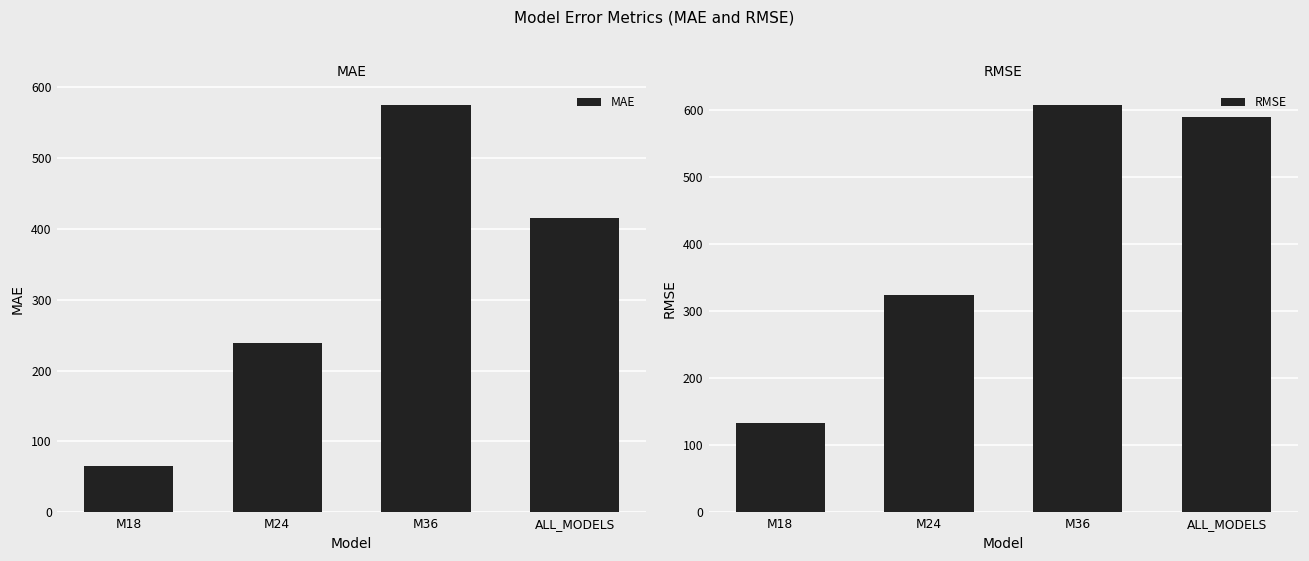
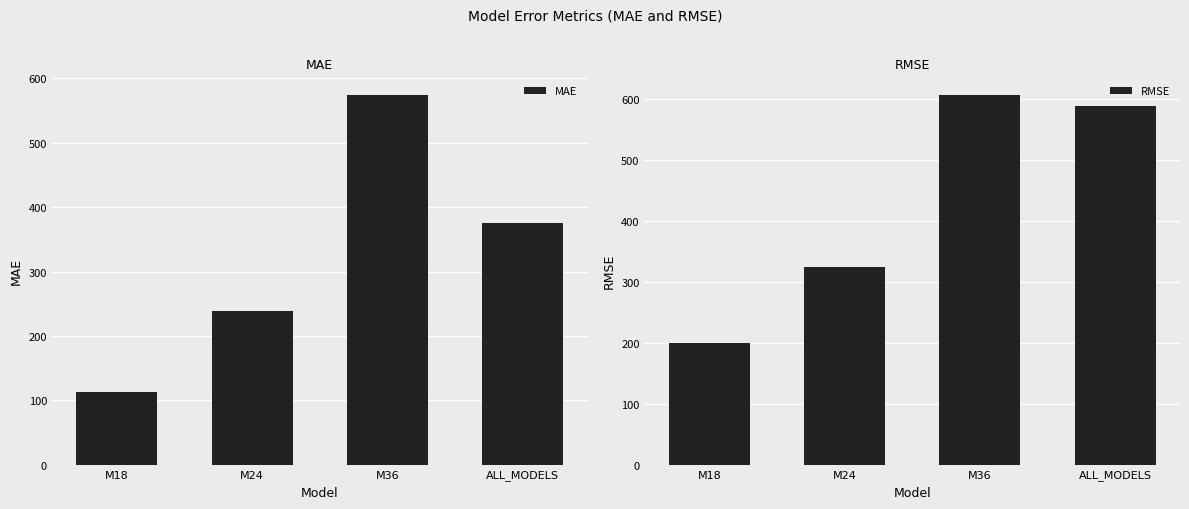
MAE, M18: 70 -> 110
MAE, ALL_MODELS: 420 -> 380
RMSE, M18: 130 -> 200
